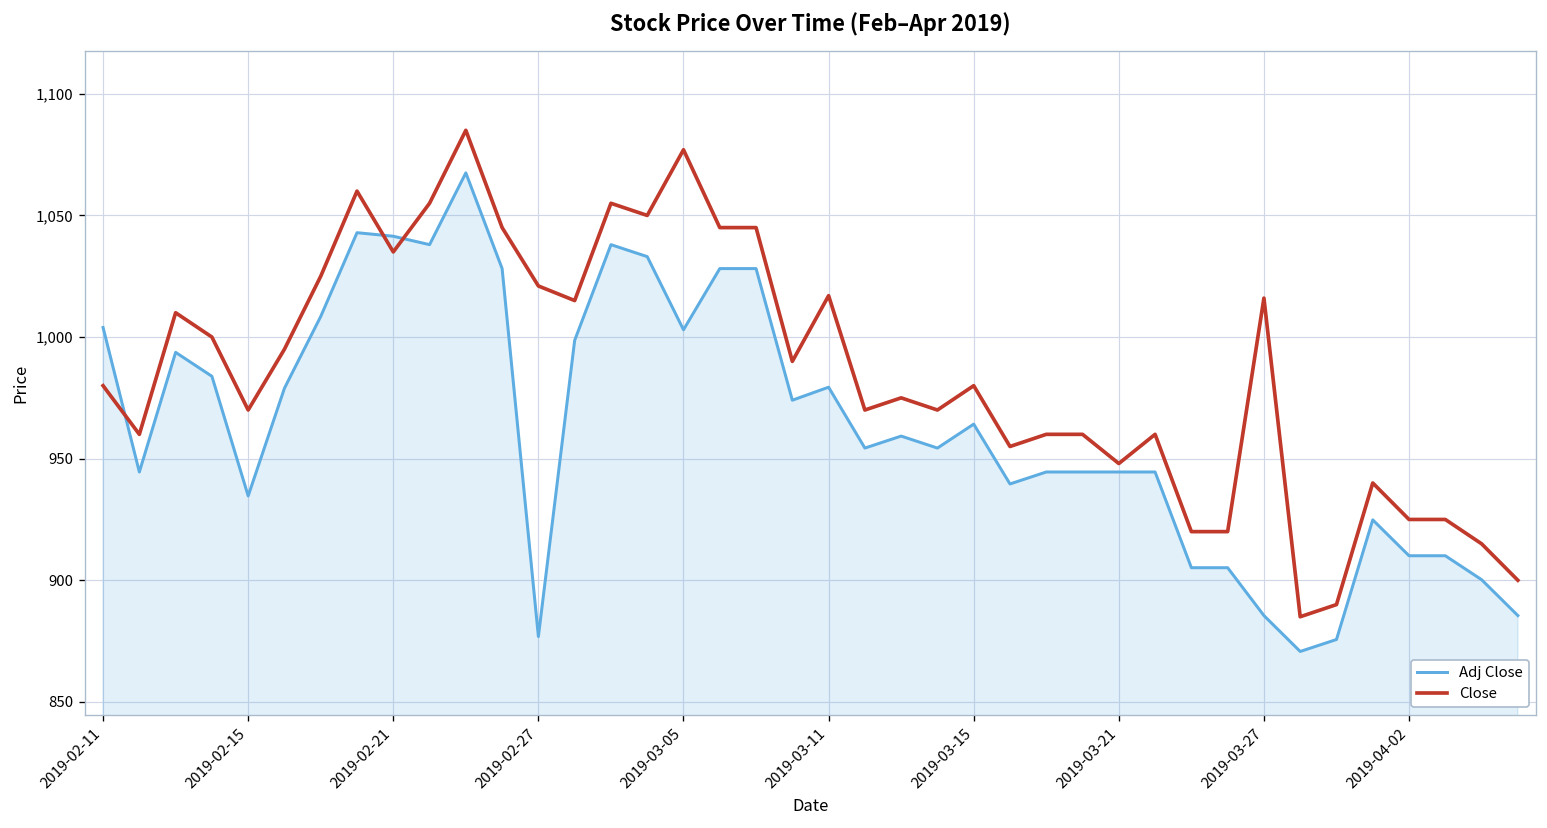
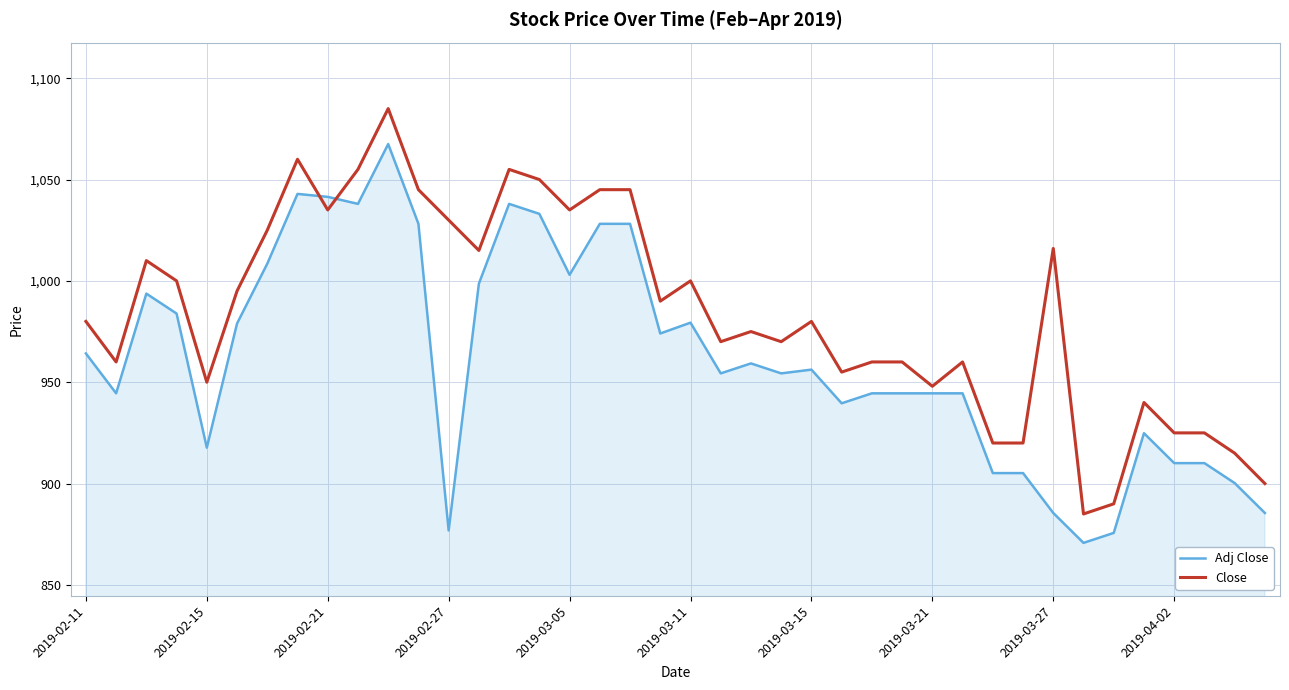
Adj Close, 2019-02-11: 1,004 -> 964
Adj Close, 2019-02-15: 935 -> 918
Close, 2019-02-15: 970 -> 950
Close, 2019-02-27: 1,021 -> 1,030
Close, 2019-03-05: 1,077 -> 1,035
Close, 2019-03-11: 1,017 -> 1,000
Adj Close, 2019-03-15: 964 -> 956
